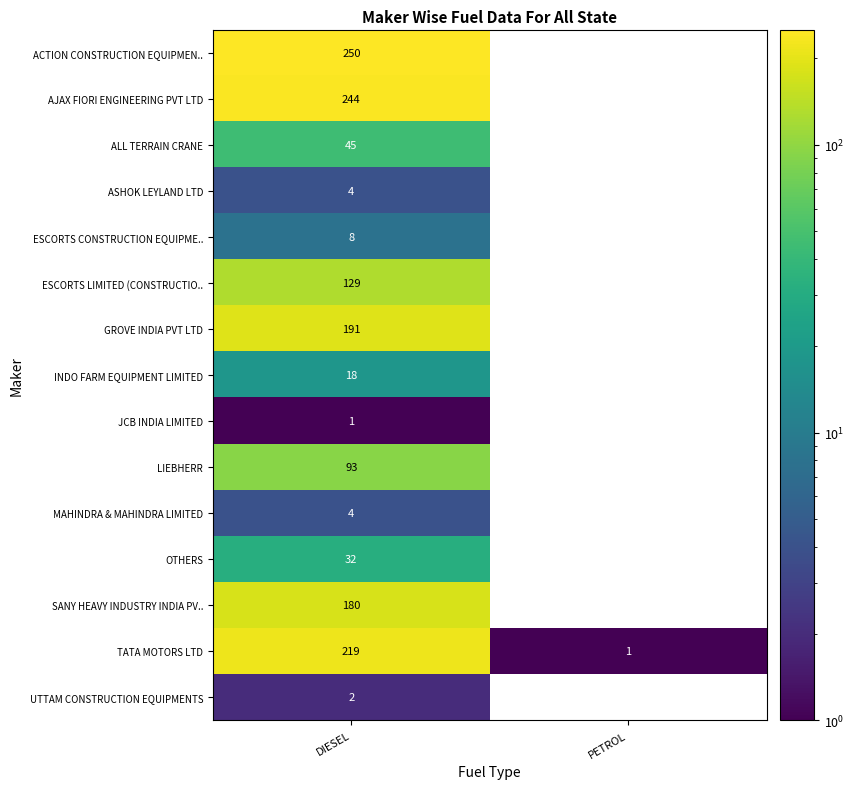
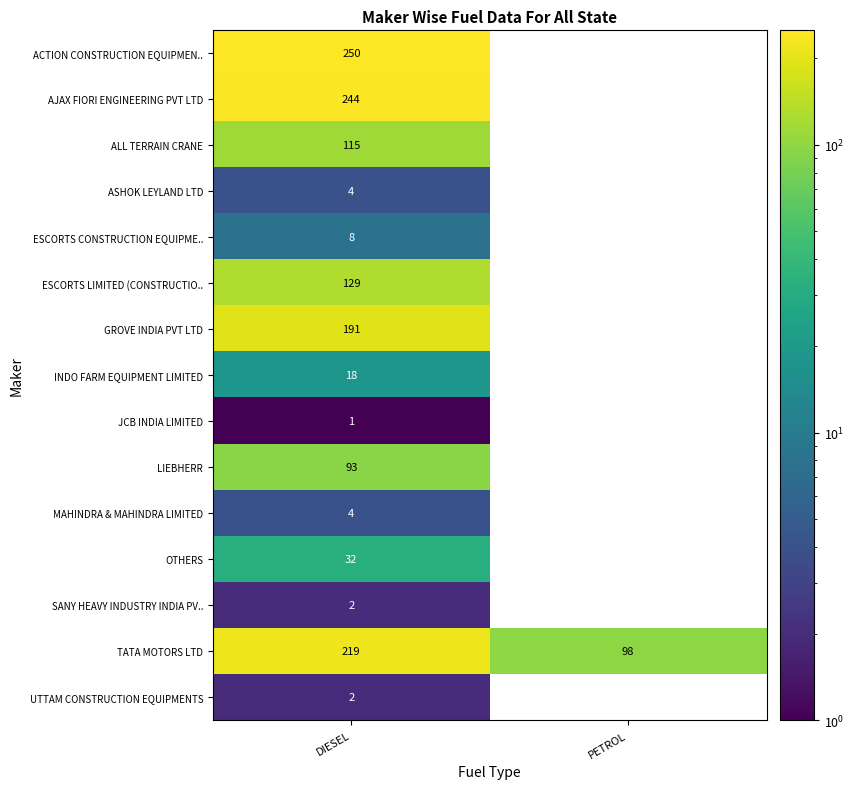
ALL TERRAIN CRANE, DIESEL: 45 -> 115
SANY HEAVY INDUSTRY INDIA PV.., DIESEL: 180 -> 2
TATA MOTORS LTD, PETROL: 1 -> 98
